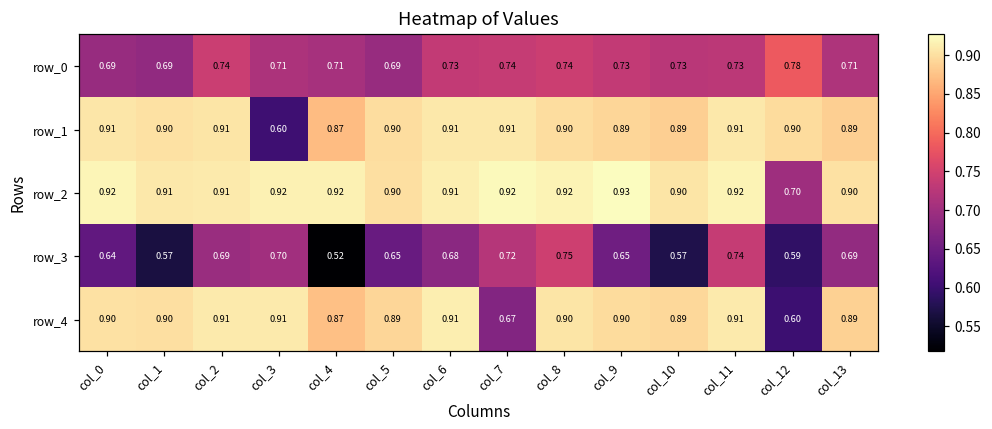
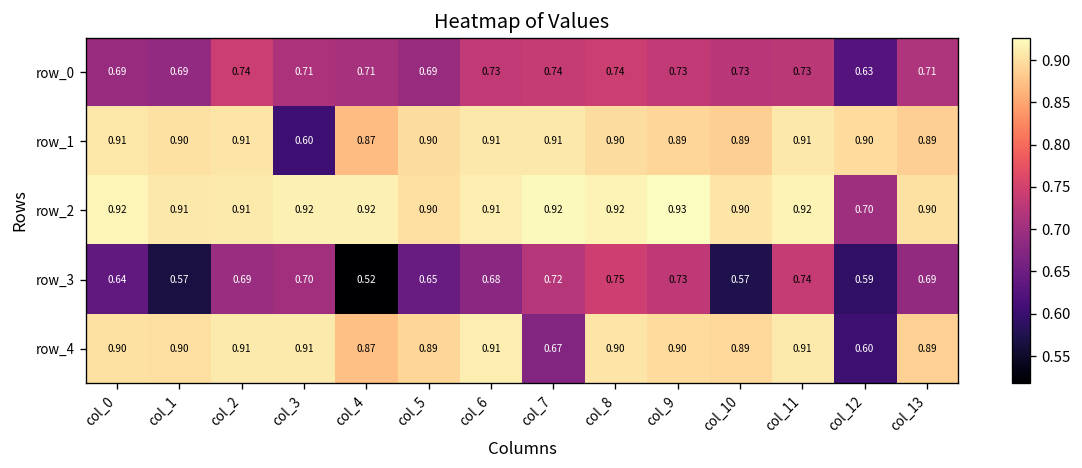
row_0, col_12: 0.78 -> 0.63
row_3, col_9: 0.65 -> 0.73
